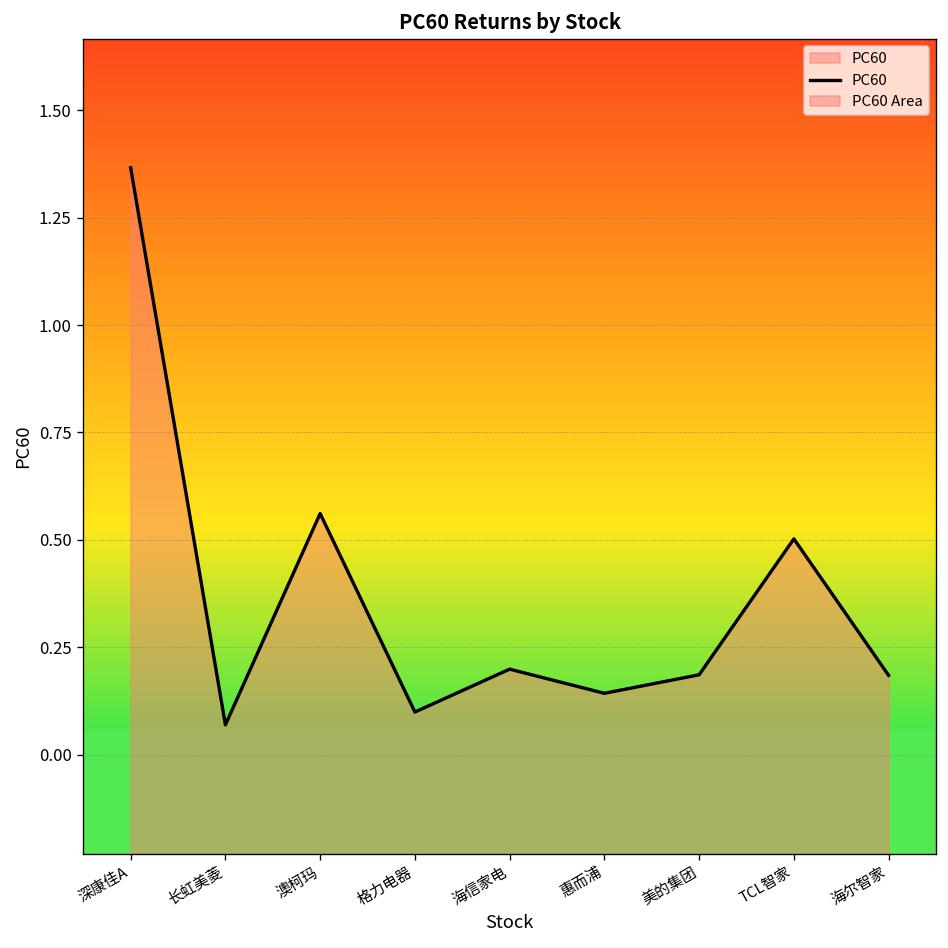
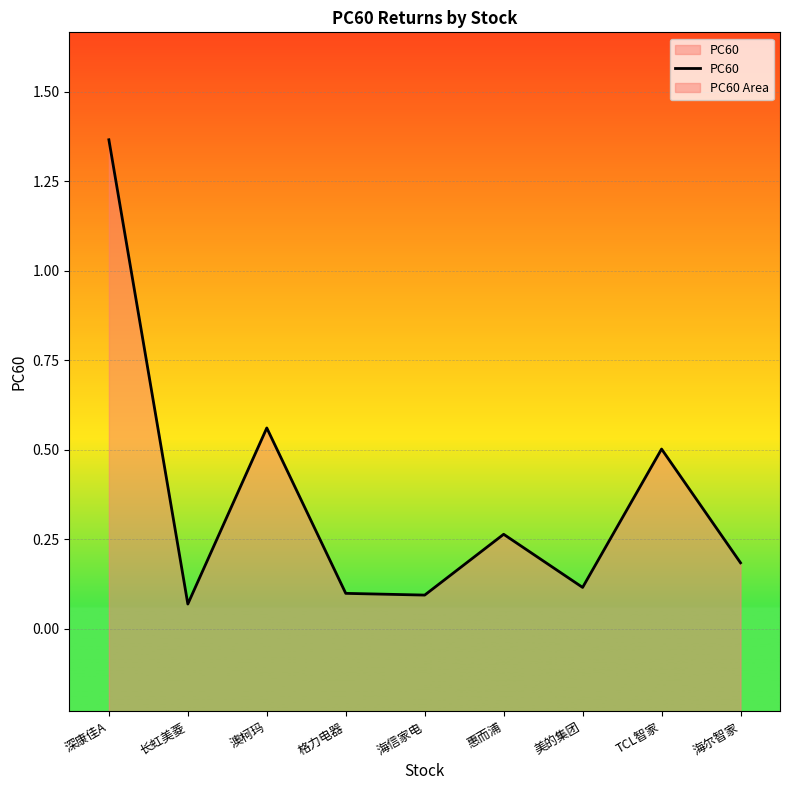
海信家电: 0.20 -> 0.09
惠而浦: 0.14 -> 0.26
美的集团: 0.19 -> 0.12
